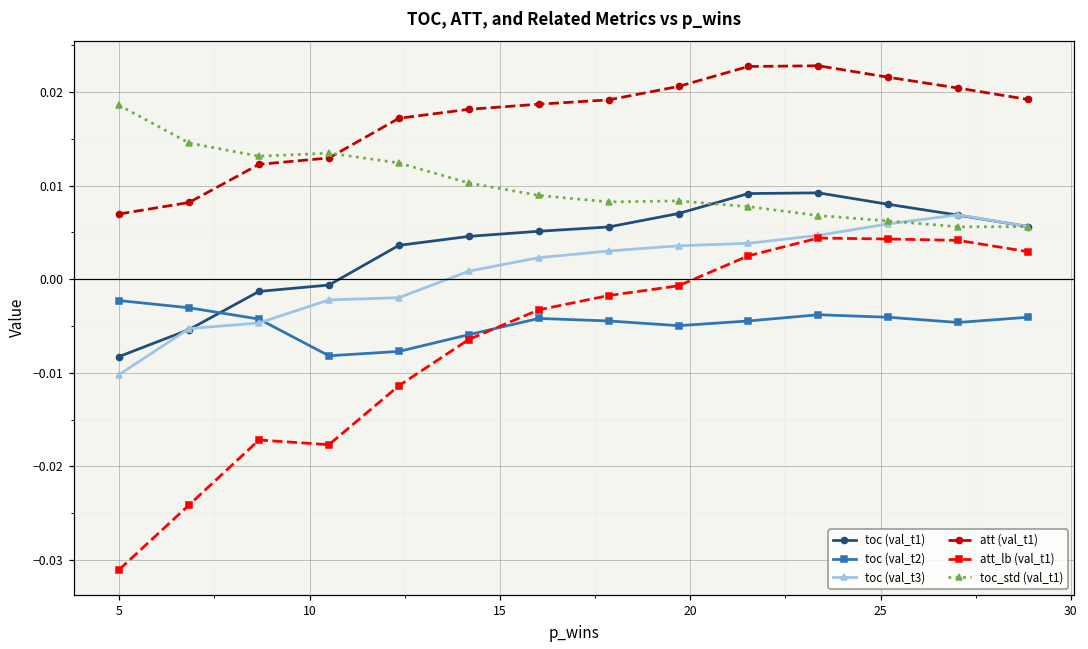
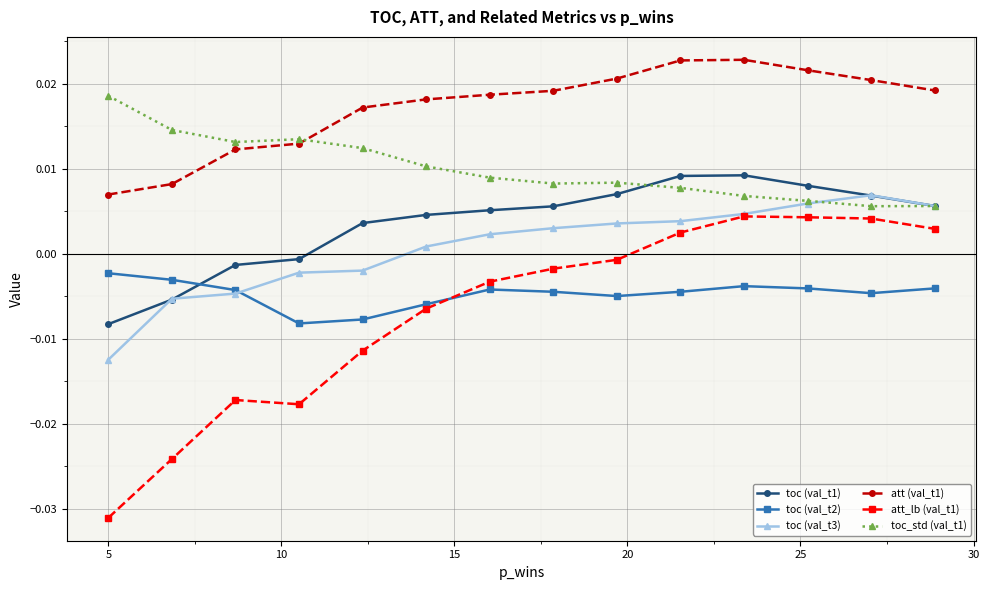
toc (val_t3), 5: -0.010 -> -0.012
